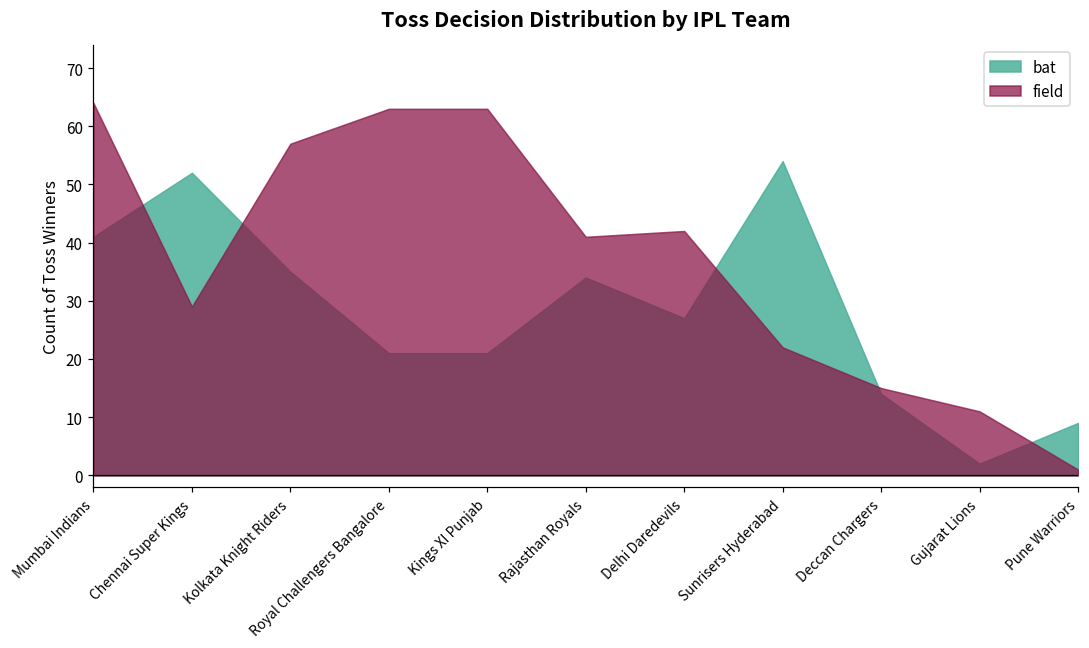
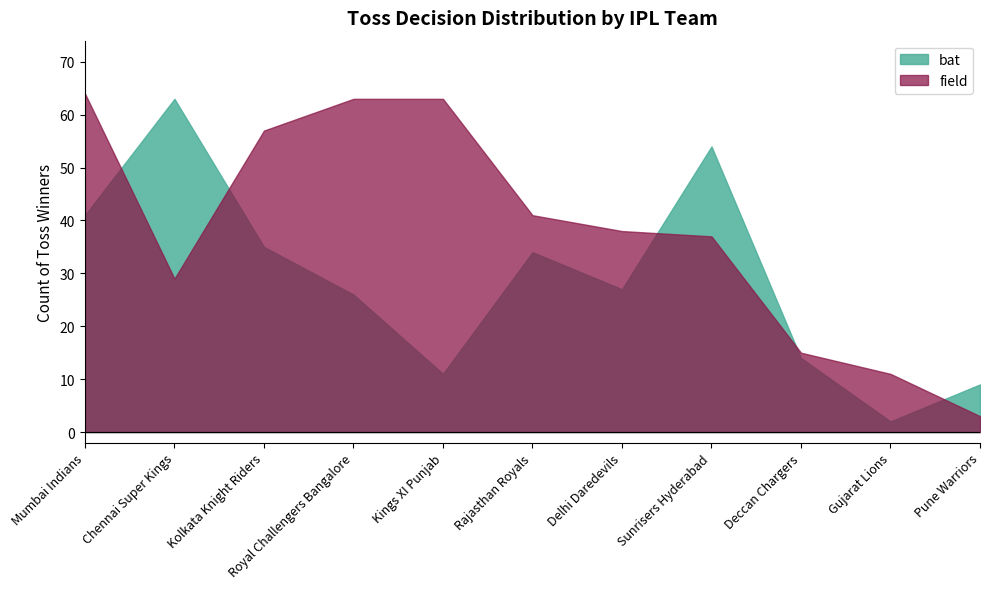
bat, Chennai Super Kings: 52 -> 63
bat, Royal Challengers Bangalore: 21 -> 26
bat, Kings XI Punjab: 21 -> 11
field, Delhi Daredevils: 42 -> 38
field, Sunrisers Hyderabad: 22 -> 37
field, Pune Warriors: 1 -> 3
